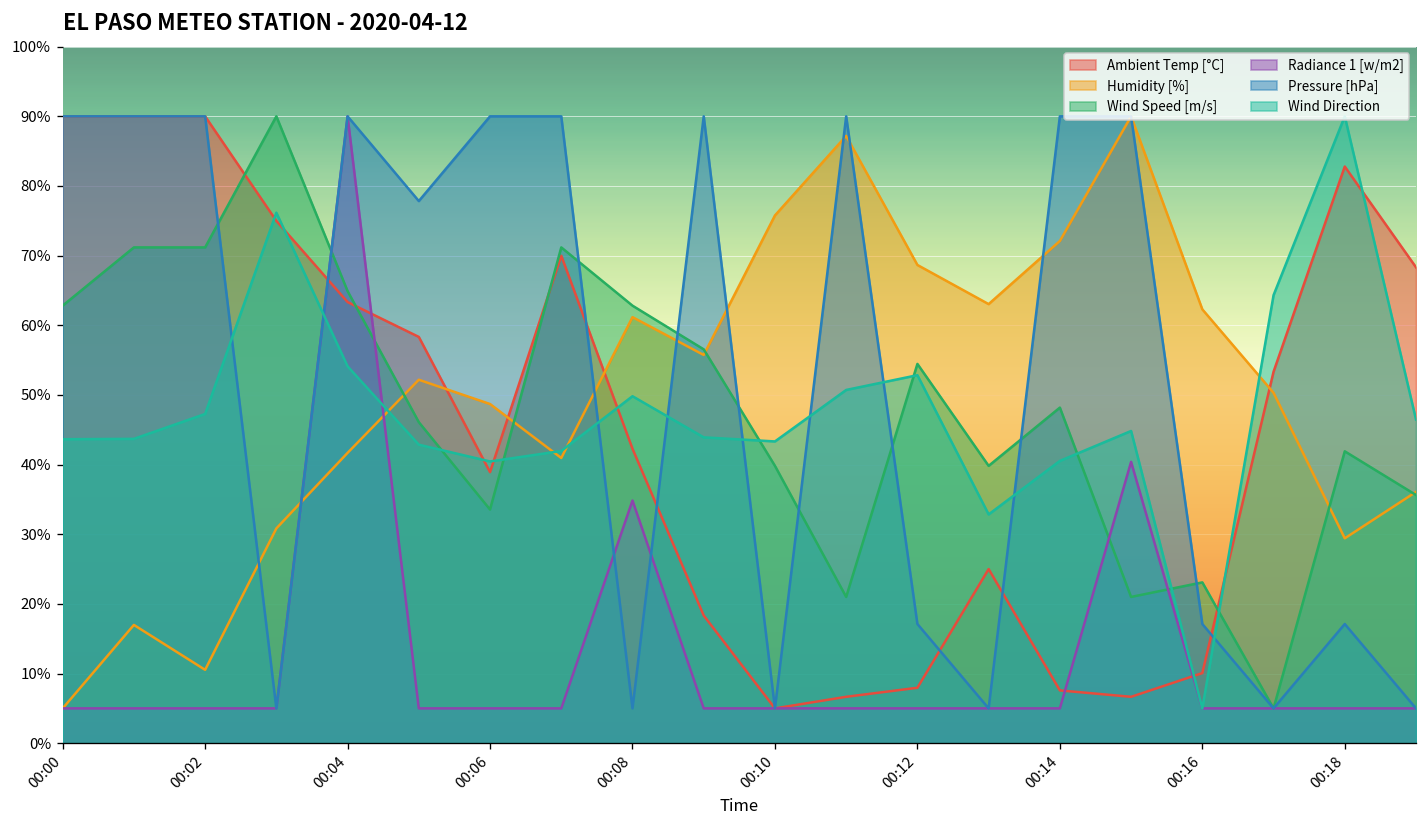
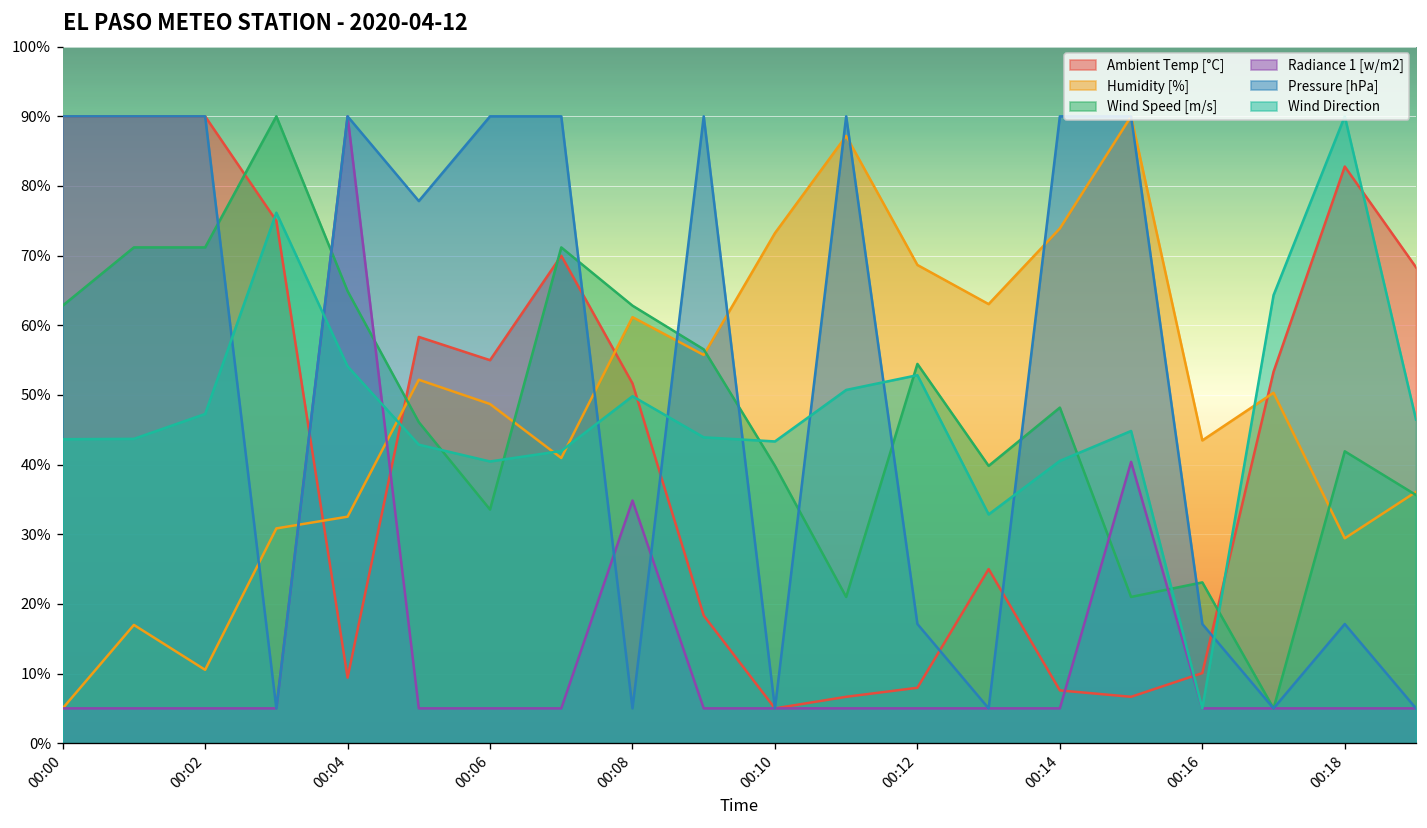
Ambient Temp [°C], 00:04: 63% -> 9%
Humidity [%], 00:04: 42% -> 33%
Ambient Temp [°C], 00:06: 39% -> 55%
Ambient Temp [°C], 00:08: 42% -> 52%
Humidity [%], 00:10: 76% -> 73%
Humidity [%], 00:14: 72% -> 74%
Humidity [%], 00:16: 62% -> 43%
